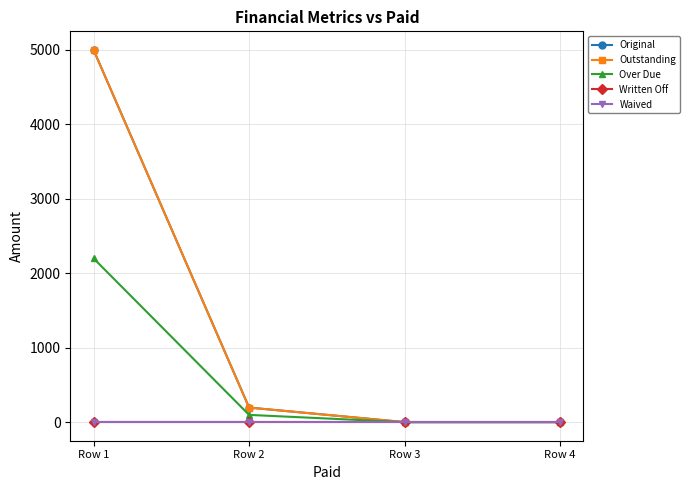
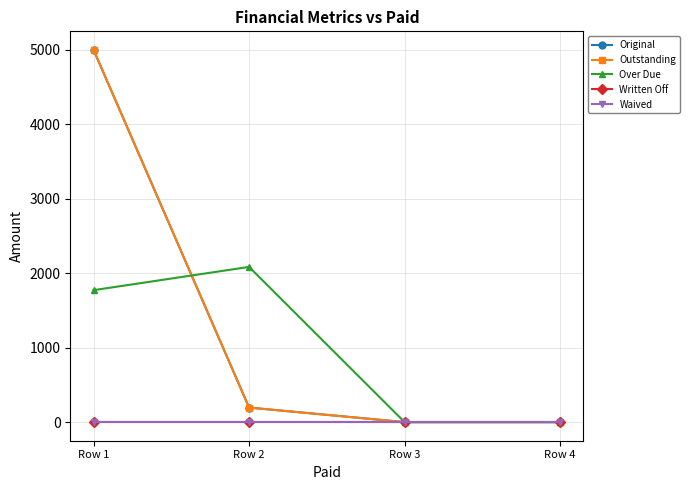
Over Due, Row 1: 2200 -> 1800
Over Due, Row 2: 100 -> 2100
